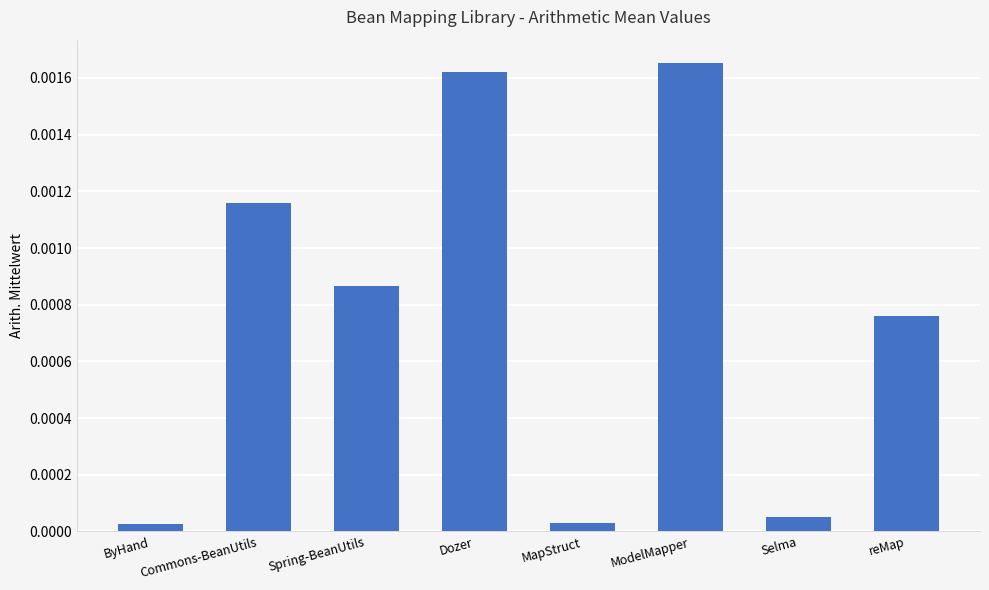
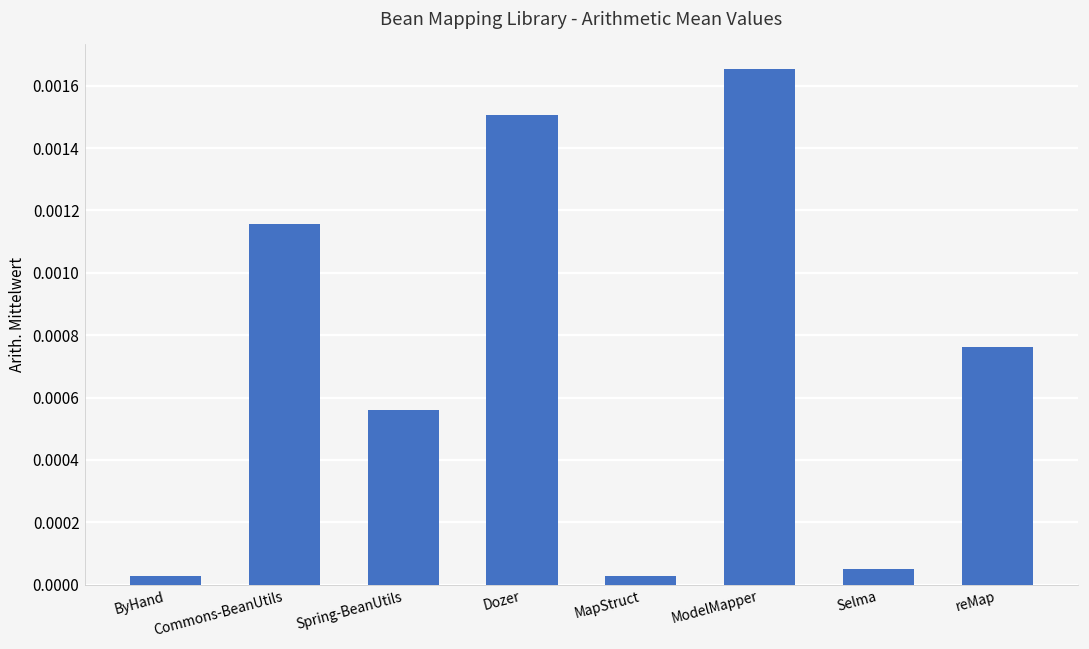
Spring-BeanUtils: 0.00087 -> 0.00056
Dozer: 0.00162 -> 0.00151
